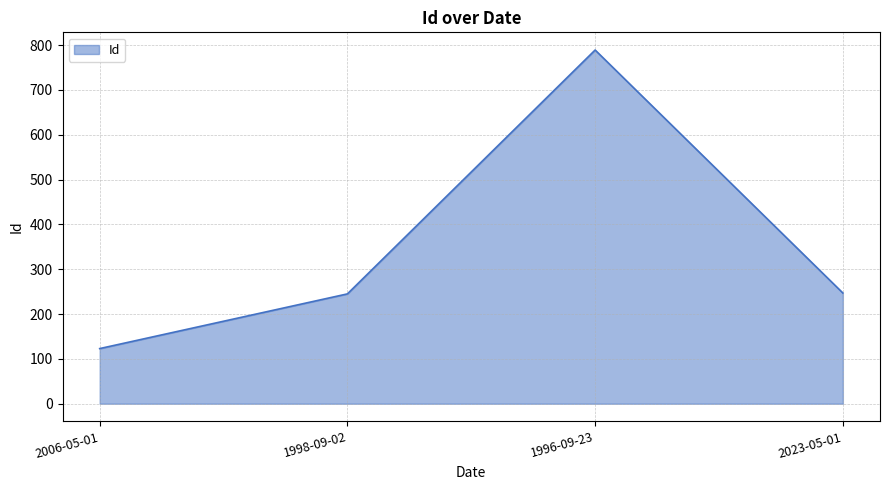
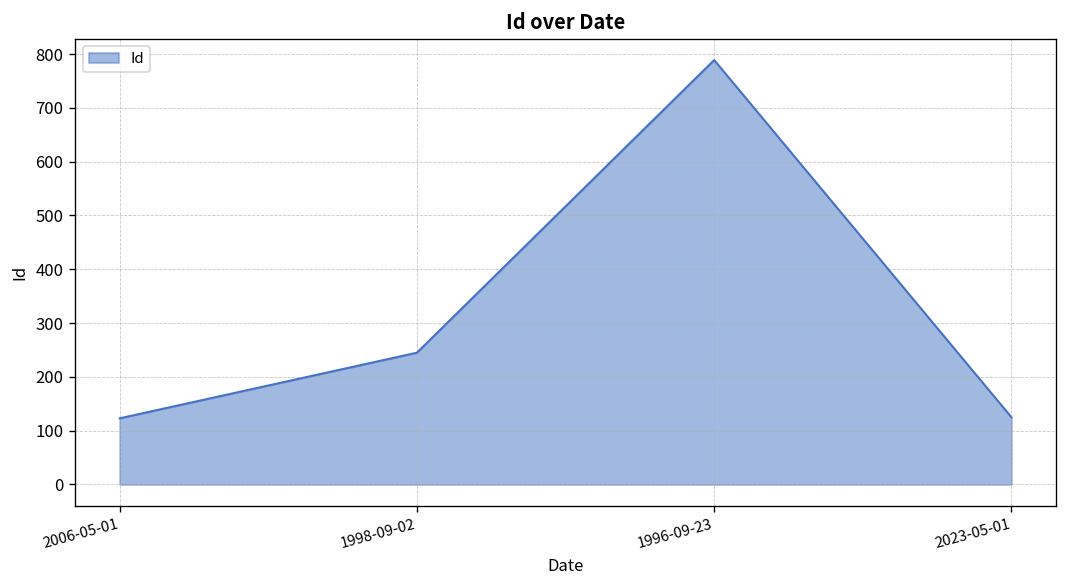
2023-05-01: 250 -> 130
